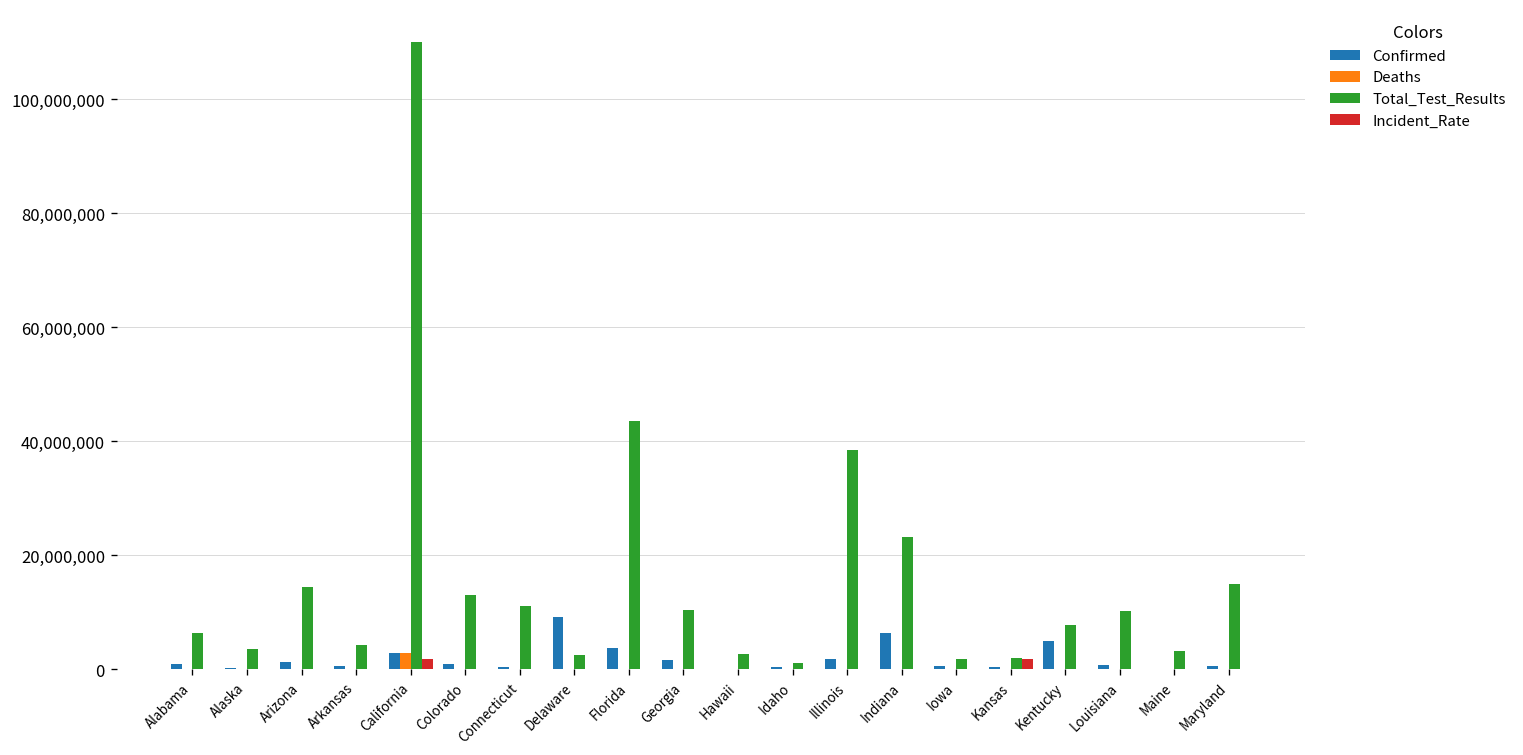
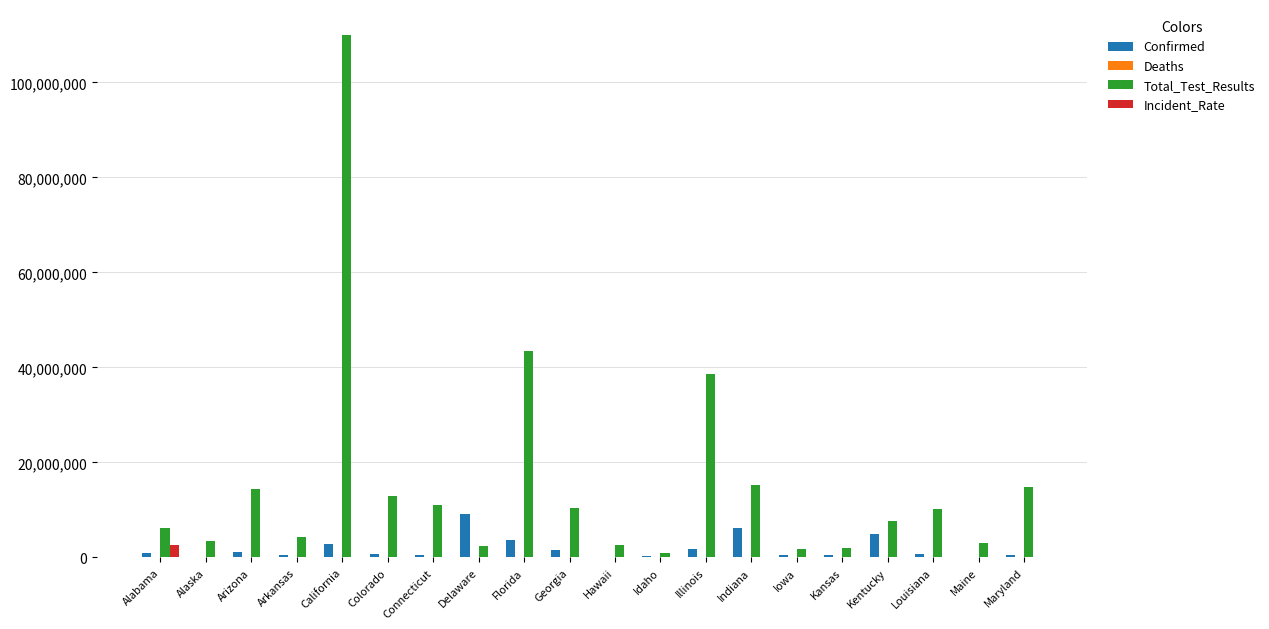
Incident_Rate, Alabama: 0 -> 3,000,000
Deaths, California: 3,000,000 -> 0
Incident_Rate, California: 2,000,000 -> 0
Total_Test_Results, Indiana: 23,000,000 -> 15,000,000
Incident_Rate, Kansas: 2,000,000 -> 0
